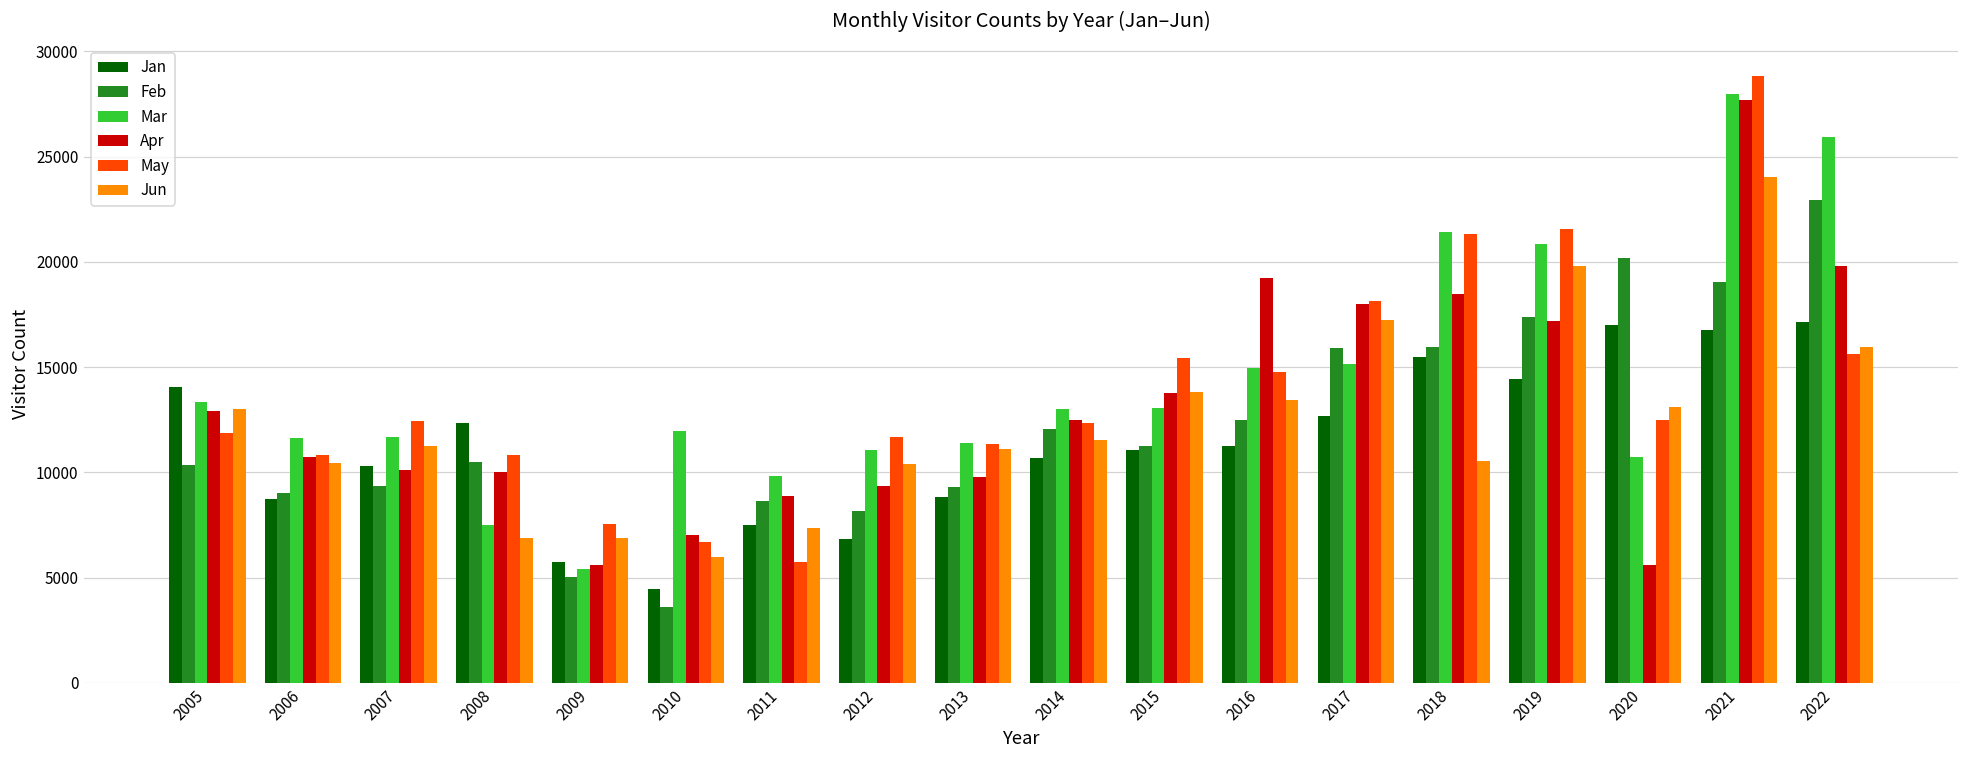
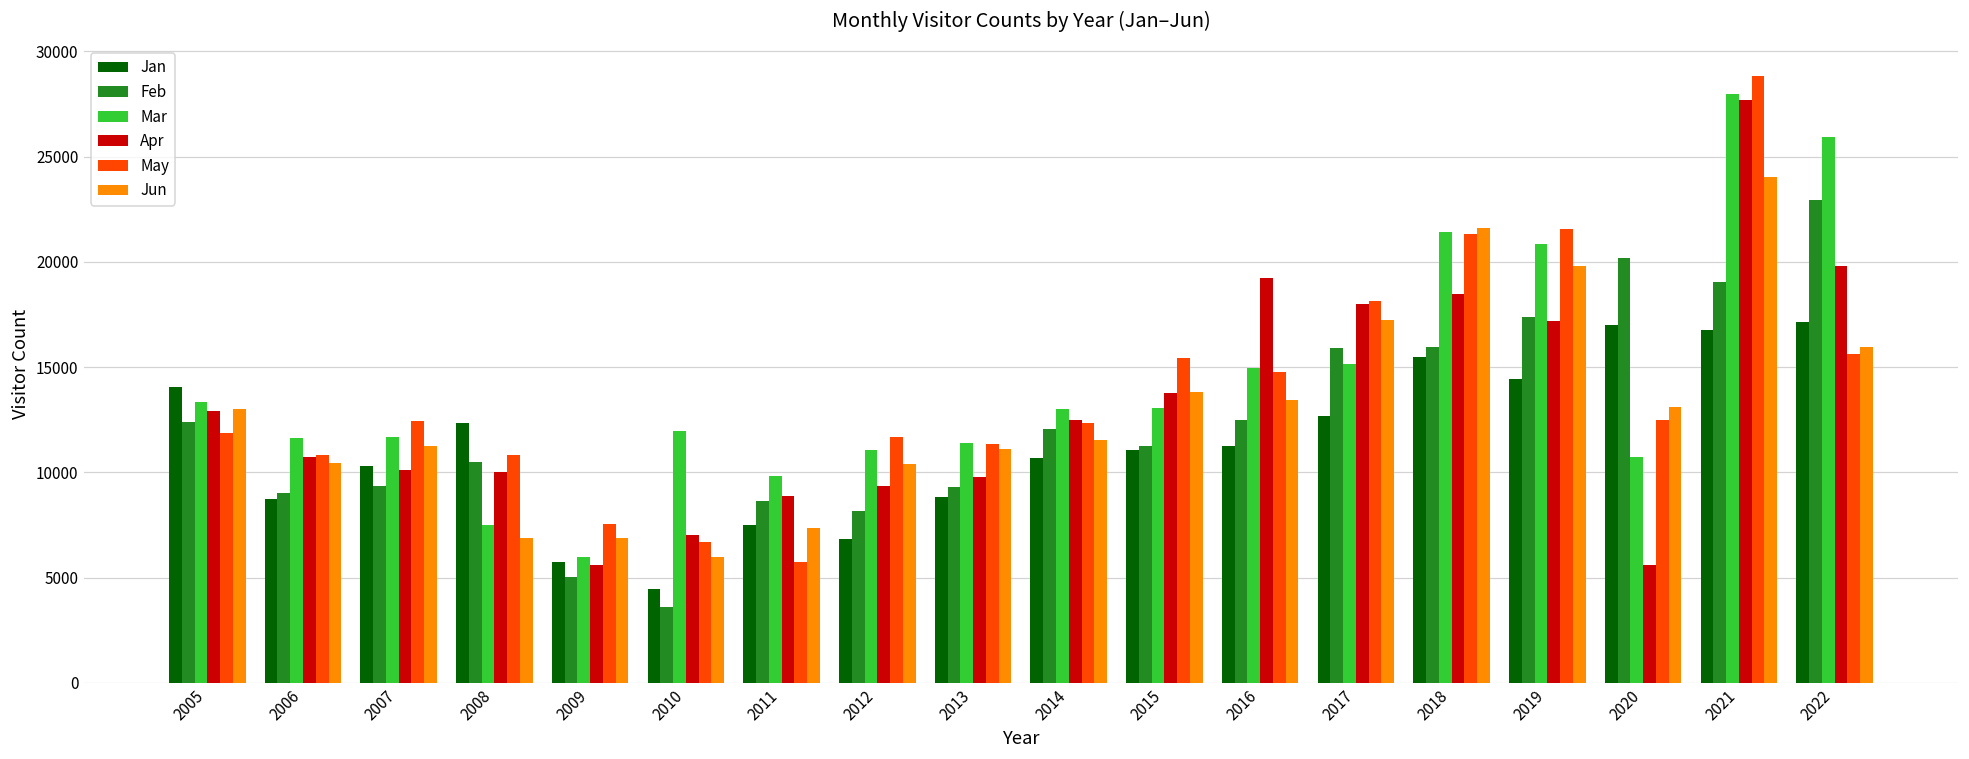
Feb, 2005: 10300 -> 12400
Mar, 2009: 5400 -> 6000
Jun, 2018: 10500 -> 21600
